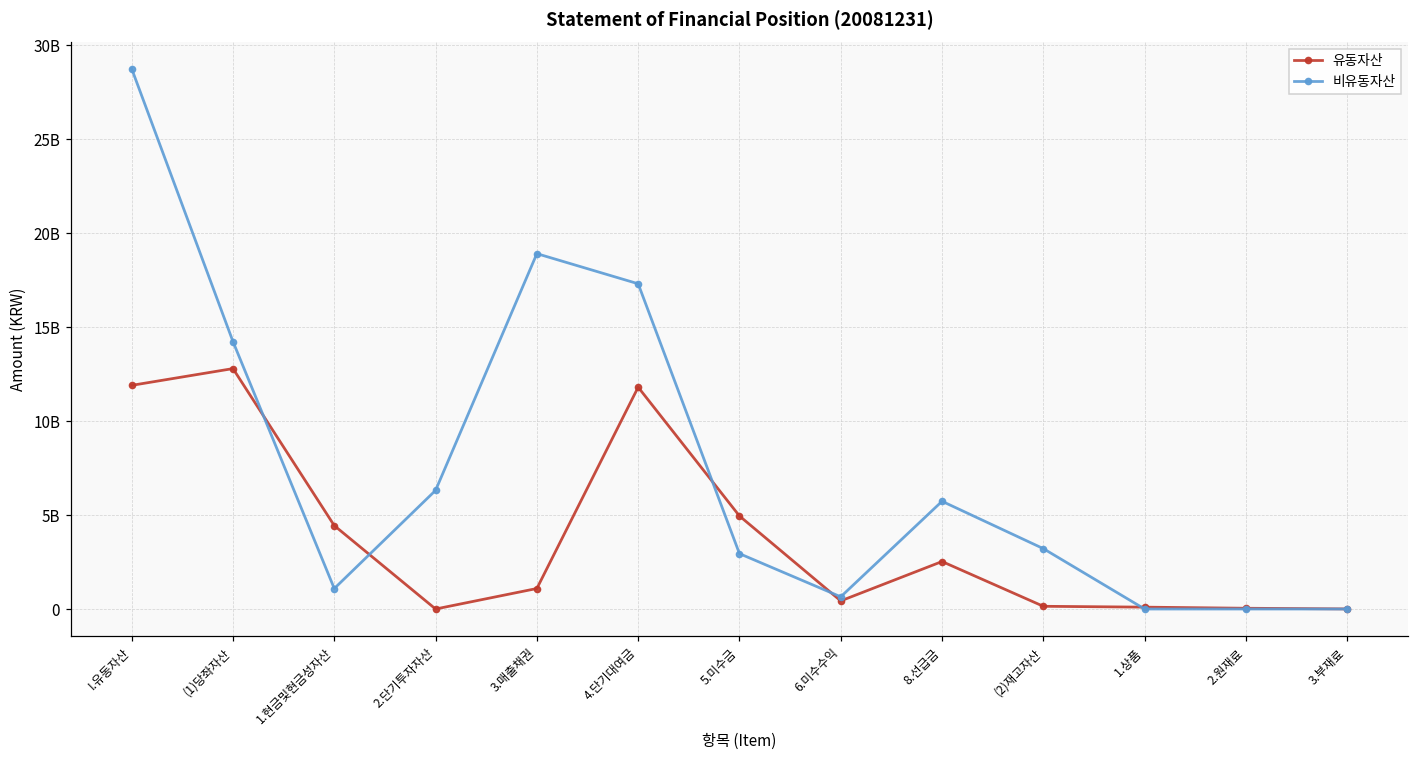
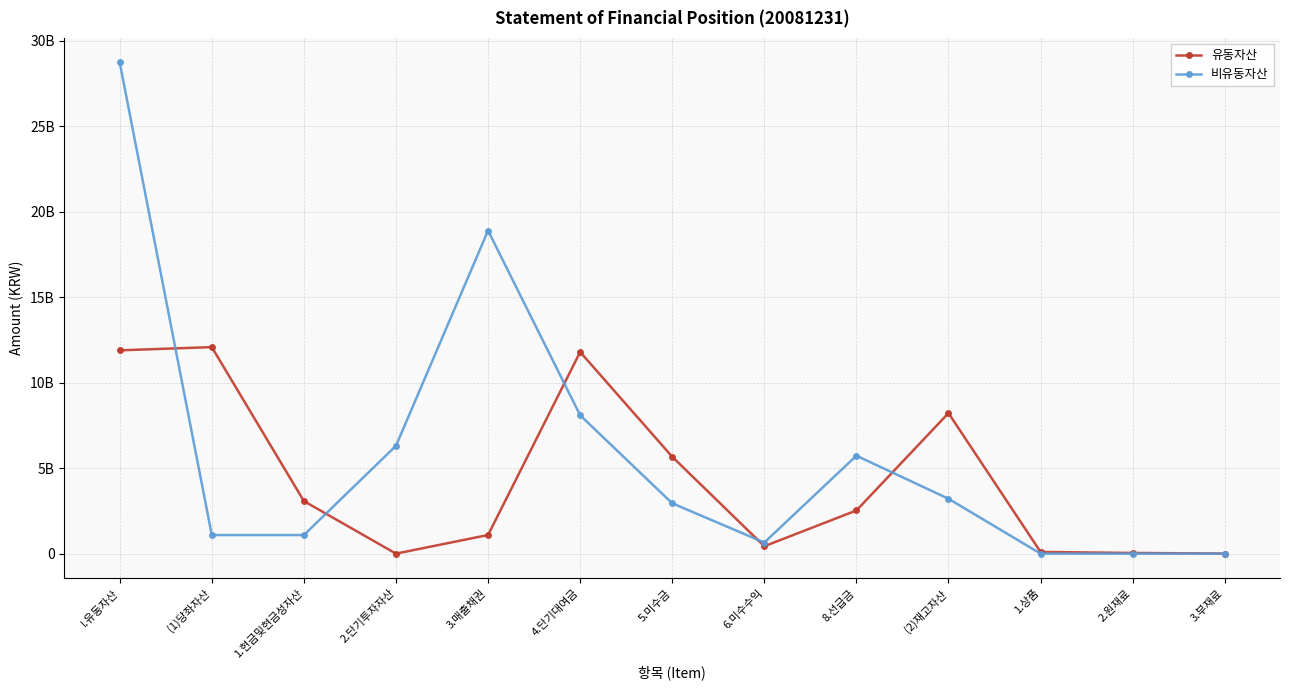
유동자산, (1)당좌자산: 12800000000 -> 12100000000
비유동자산, (1)당좌자산: 14200000000 -> 1100000000
유동자산, 1.현금및현금성자산: 4400000000 -> 3100000000
비유동자산, 4.단기대여금: 17300000000 -> 8100000000
유동자산, 5.미수금: 4900000000 -> 5700000000
유동자산, (2)재고자산: 100000000 -> 8200000000
